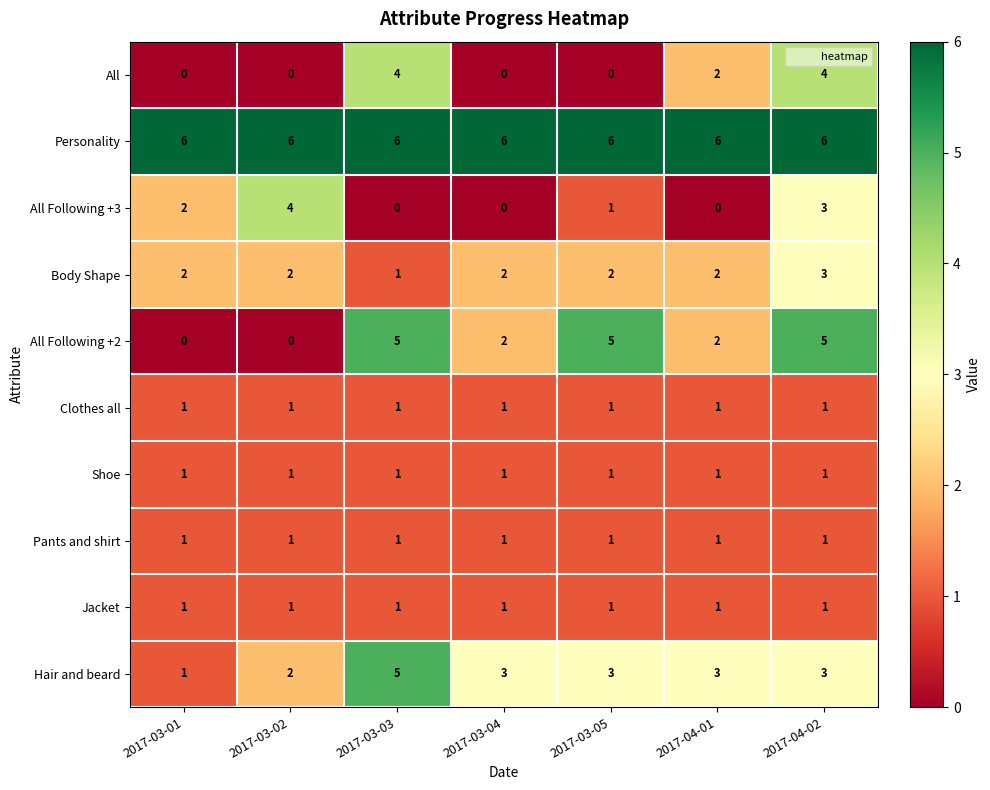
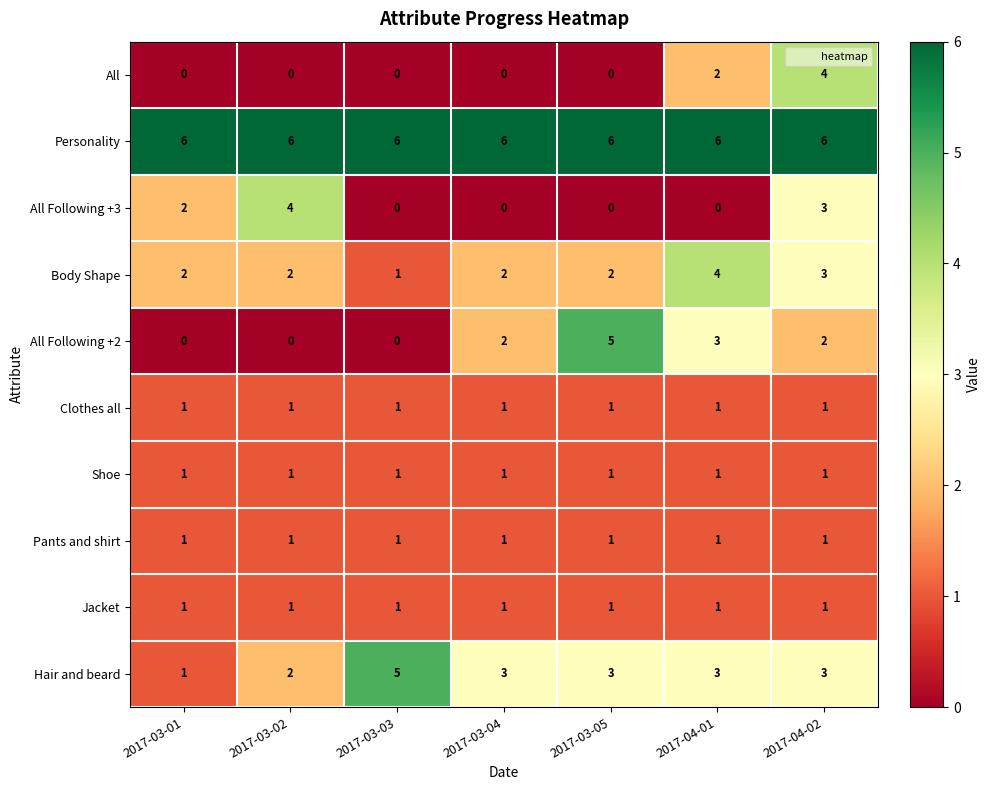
All, 2017-03-03: 4 -> 0
All Following +3, 2017-03-05: 1 -> 0
Body Shape, 2017-04-01: 2 -> 4
All Following +2, 2017-03-03: 5 -> 0
All Following +2, 2017-04-01: 2 -> 3
All Following +2, 2017-04-02: 5 -> 2
